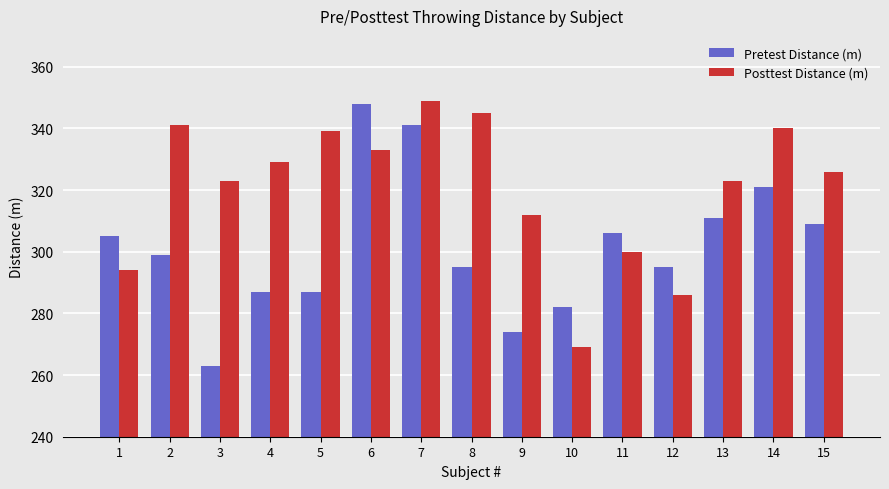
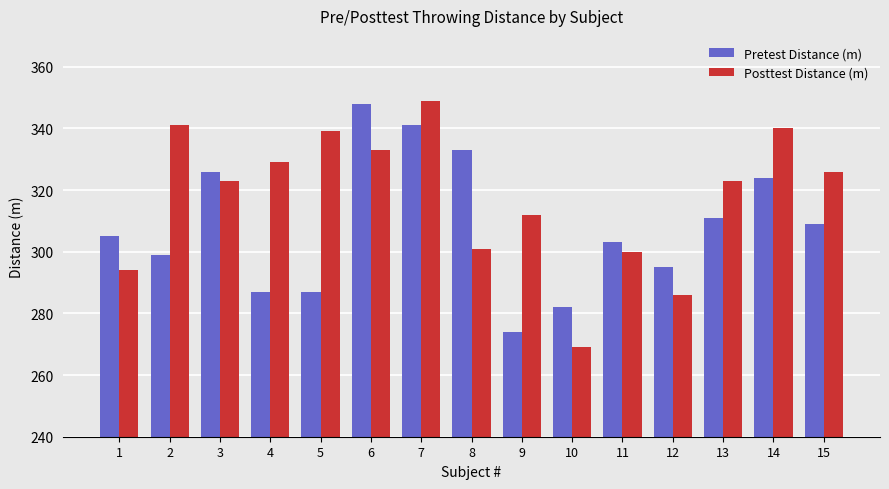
Pretest Distance (m), 3: 263 -> 326
Pretest Distance (m), 8: 295 -> 333
Posttest Distance (m), 8: 345 -> 301
Pretest Distance (m), 11: 306 -> 303
Pretest Distance (m), 14: 321 -> 324
